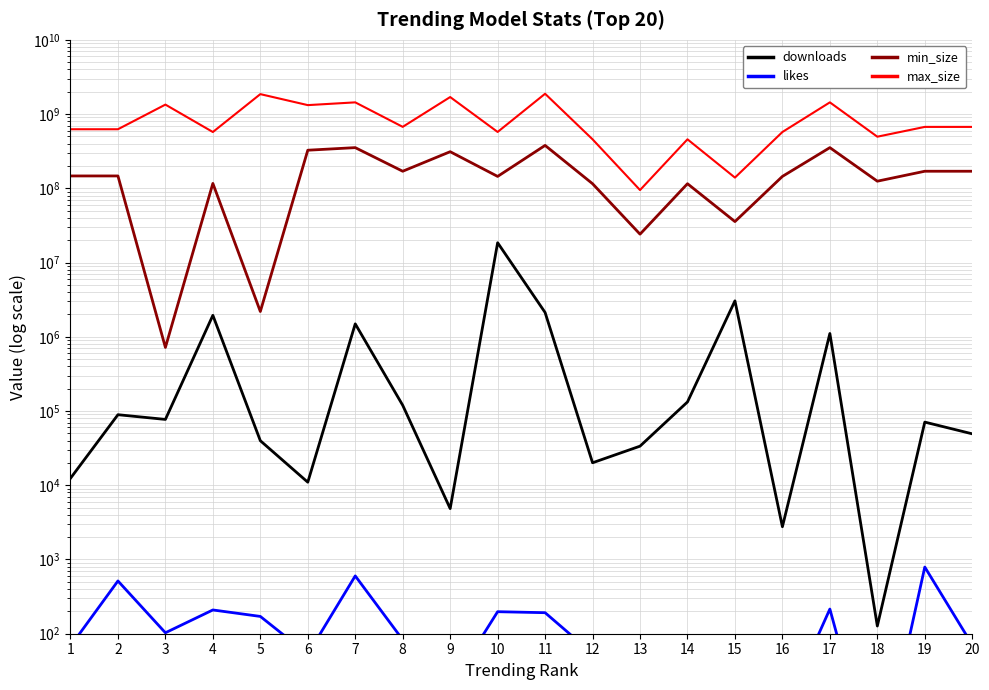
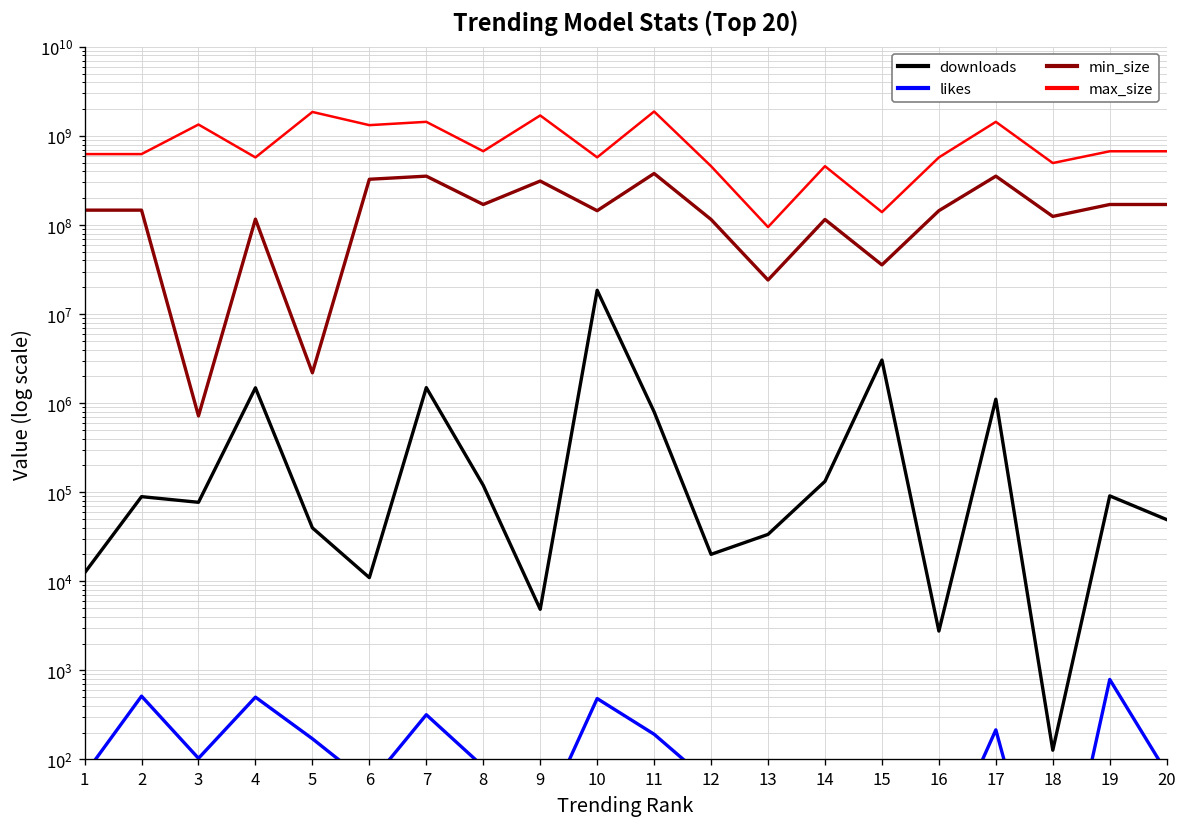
downloads, 4: 1900000 -> 1500000
likes, 4: 210 -> 500
likes, 7: 600 -> 320
likes, 10: 200 -> 500
downloads, 11: 2100000 -> 800000
downloads, 19: 70000 -> 90000
